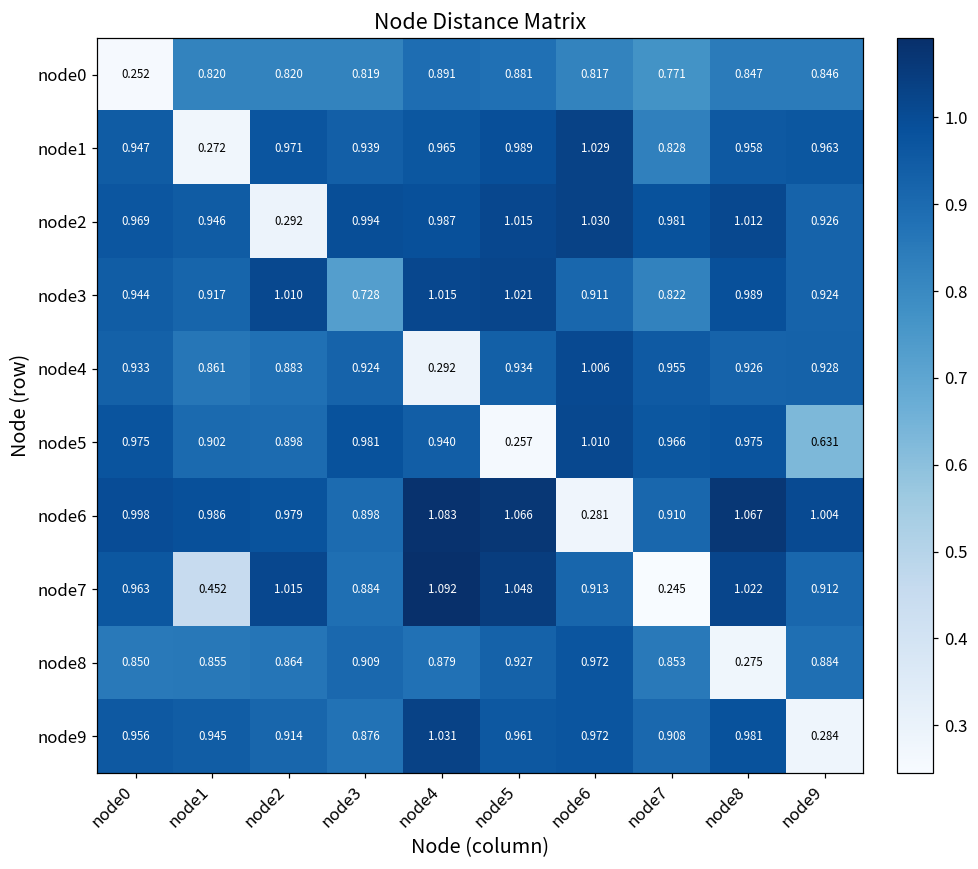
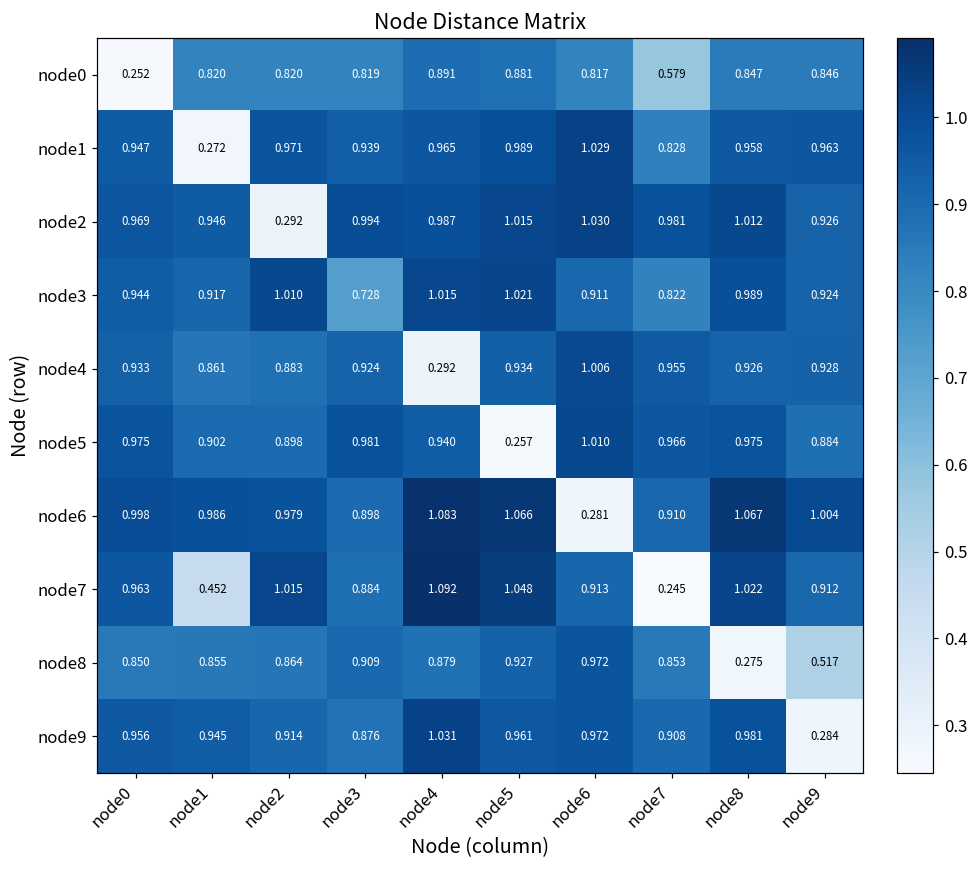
node0, node7: 0.771 -> 0.579
node5, node9: 0.631 -> 0.884
node8, node9: 0.884 -> 0.517
